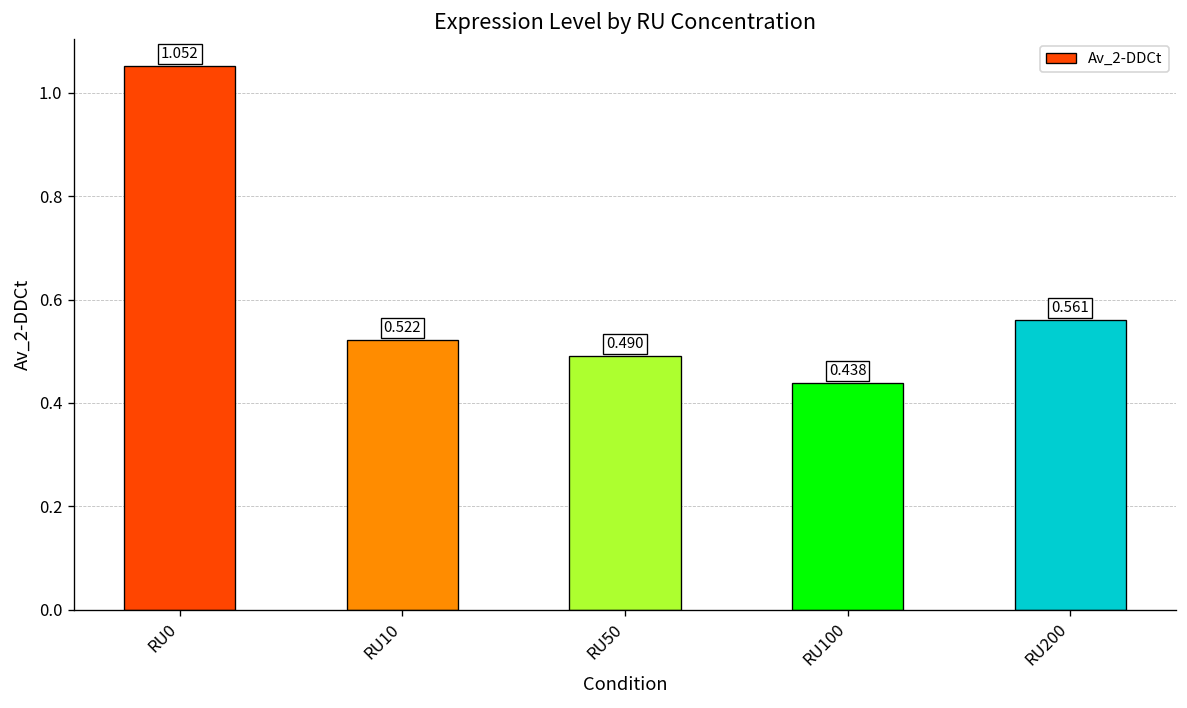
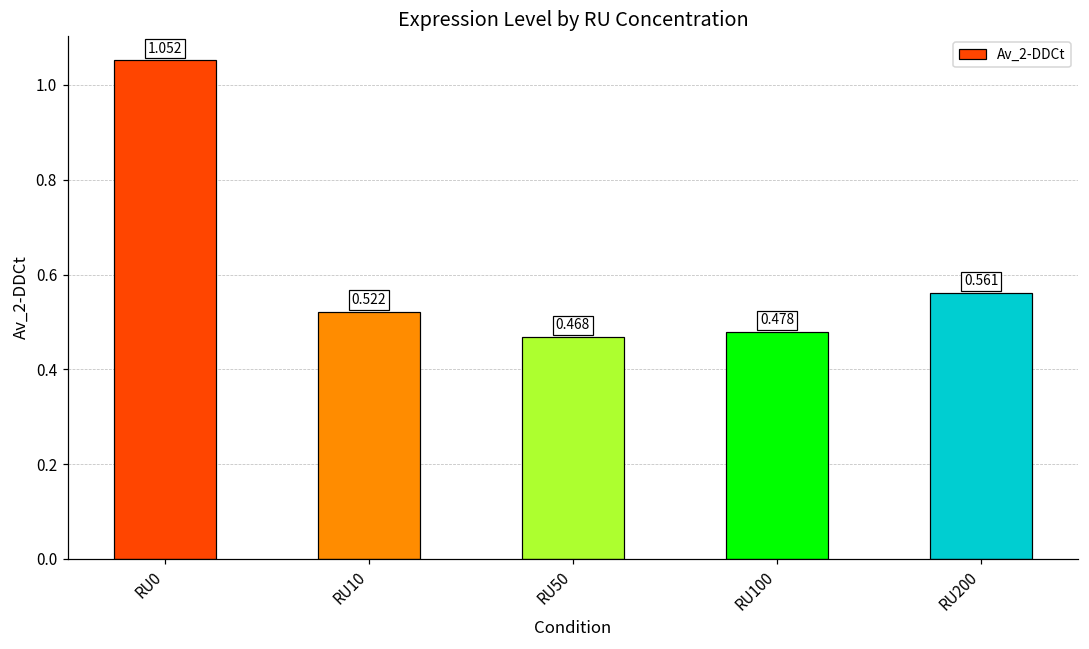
RU50: 0.490 -> 0.468
RU100: 0.438 -> 0.478
